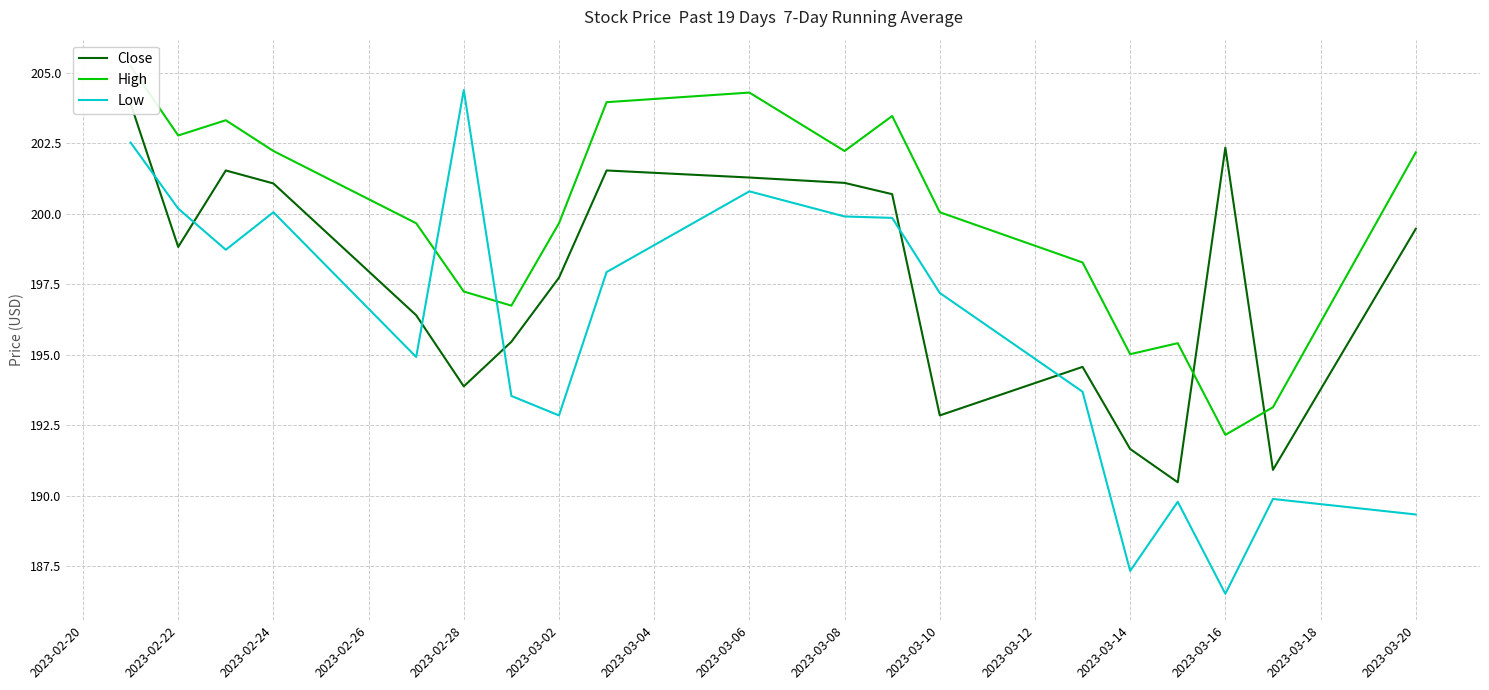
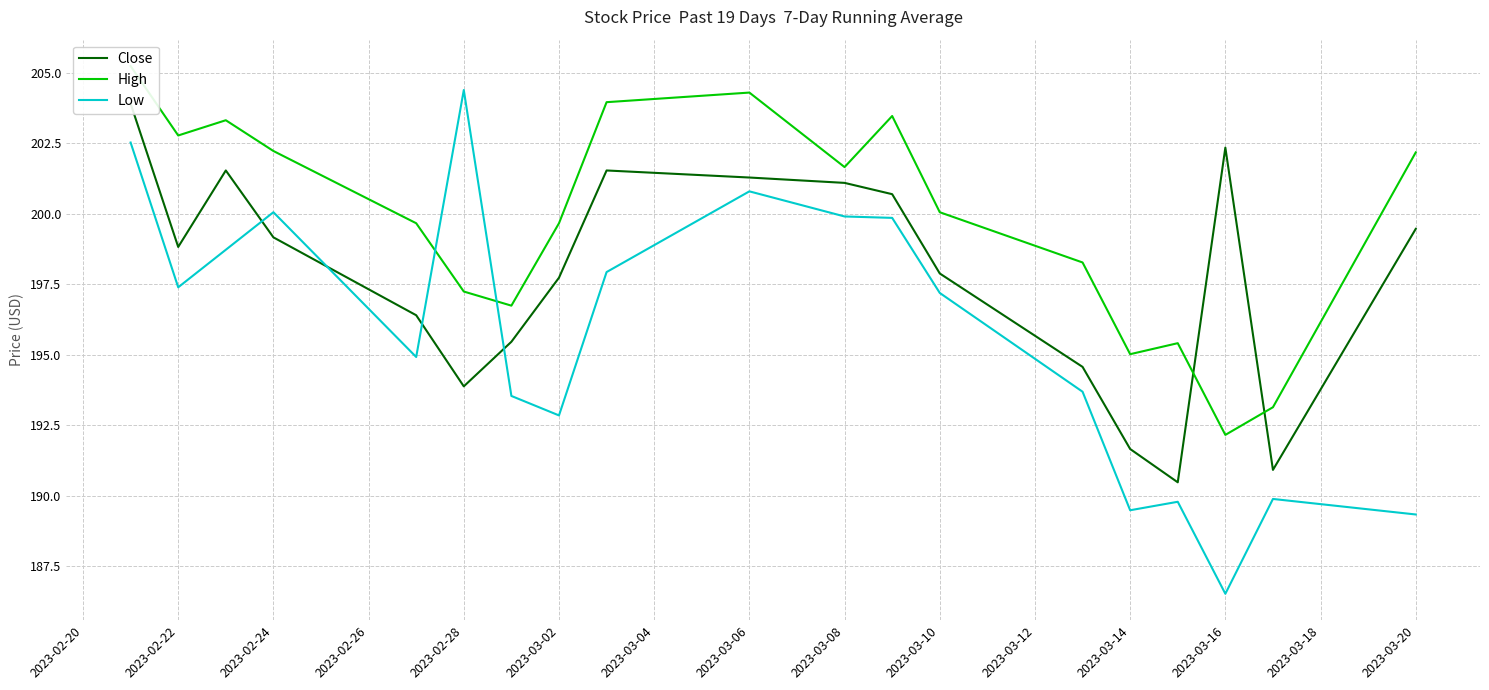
Low, 2023-02-22: 200.2 -> 197.4
Close, 2023-02-24: 201.1 -> 199.2
High, 2023-03-08: 202.2 -> 201.7
Close, 2023-03-10: 192.9 -> 197.9
Low, 2023-03-14: 187.3 -> 189.5
